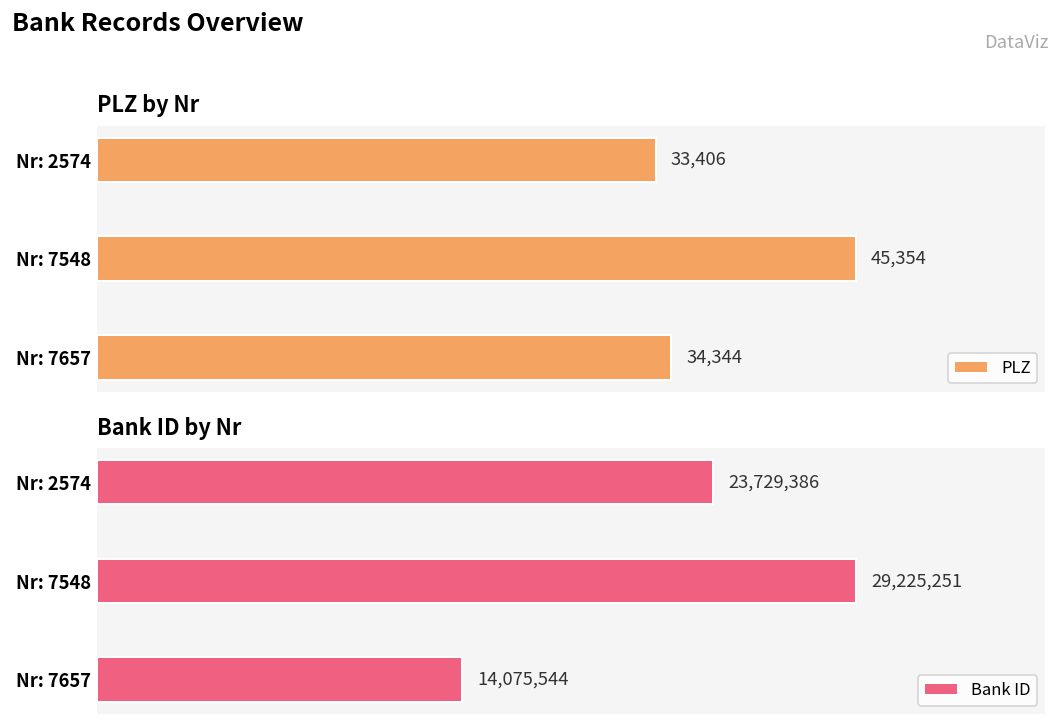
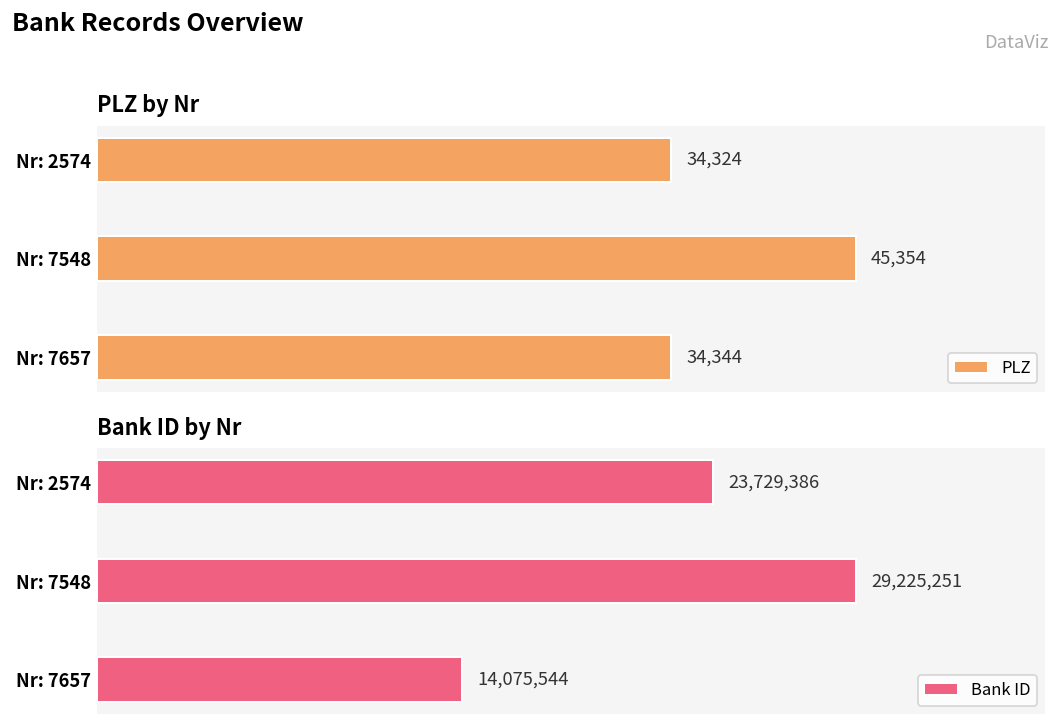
PLZ by Nr, Nr: 2574: 33,406 -> 34,324
